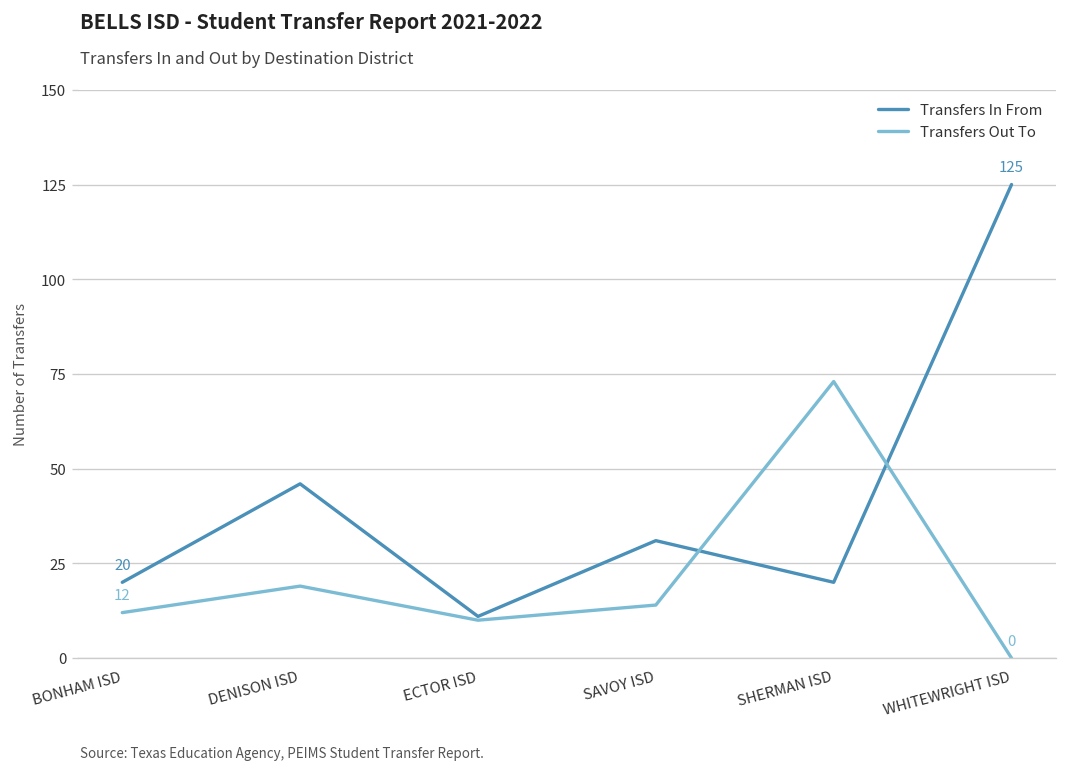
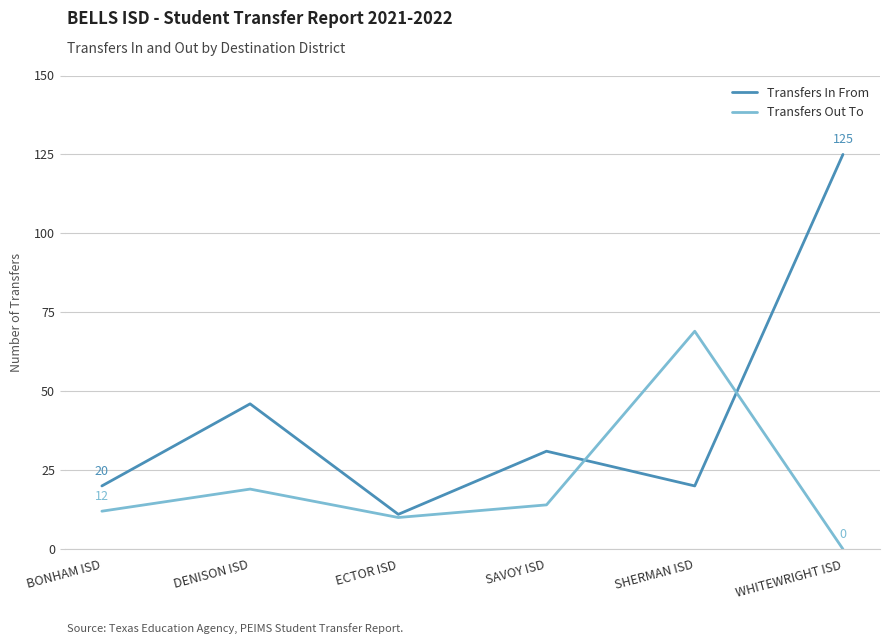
Transfers Out To, SHERMAN ISD: 73 -> 69
